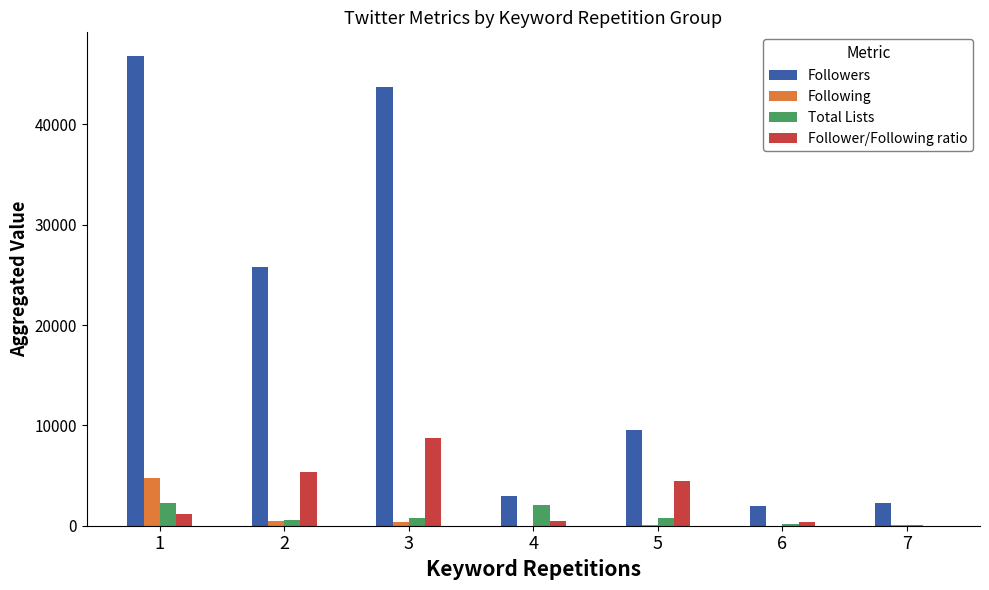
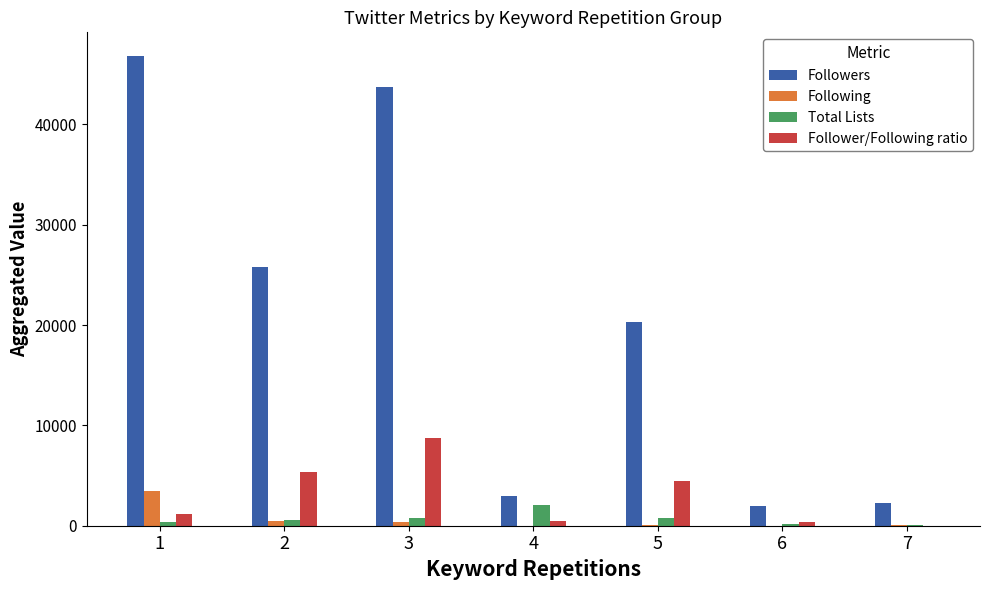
Following, 1: 4700 -> 3400
Total Lists, 1: 2300 -> 400
Followers, 5: 9600 -> 20300
